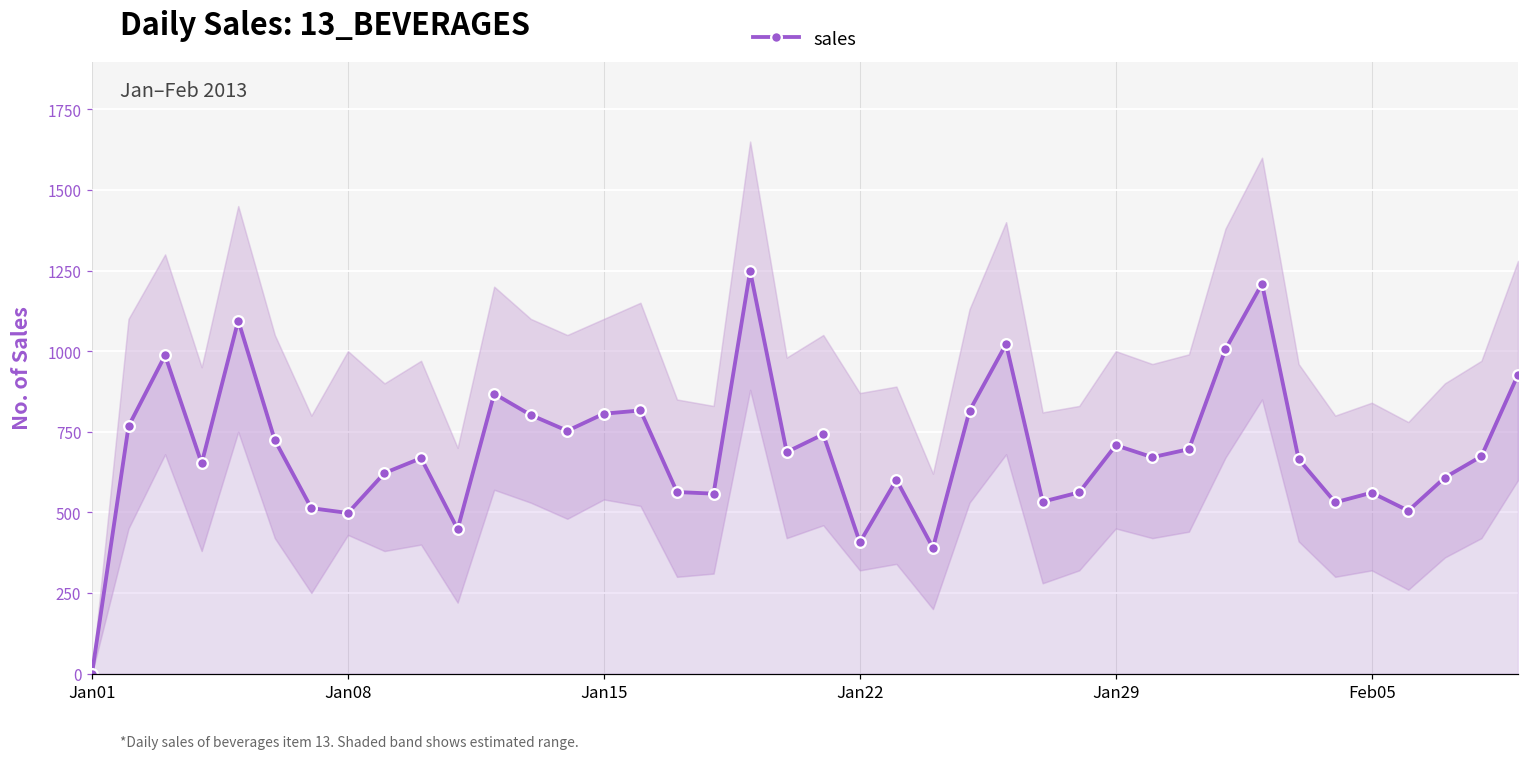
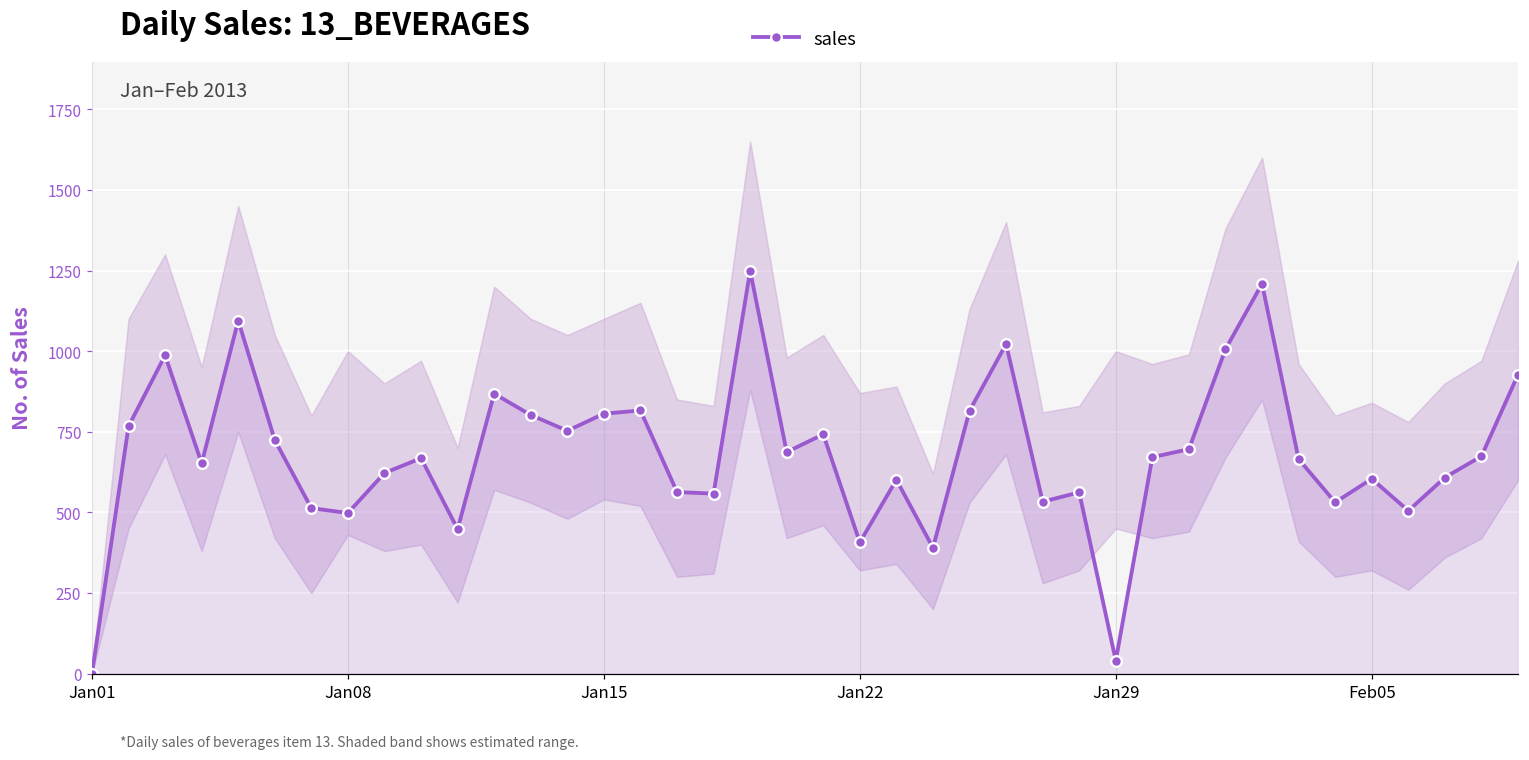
sales, Jan29: 710 -> 40
sales, Feb05: 560 -> 600
